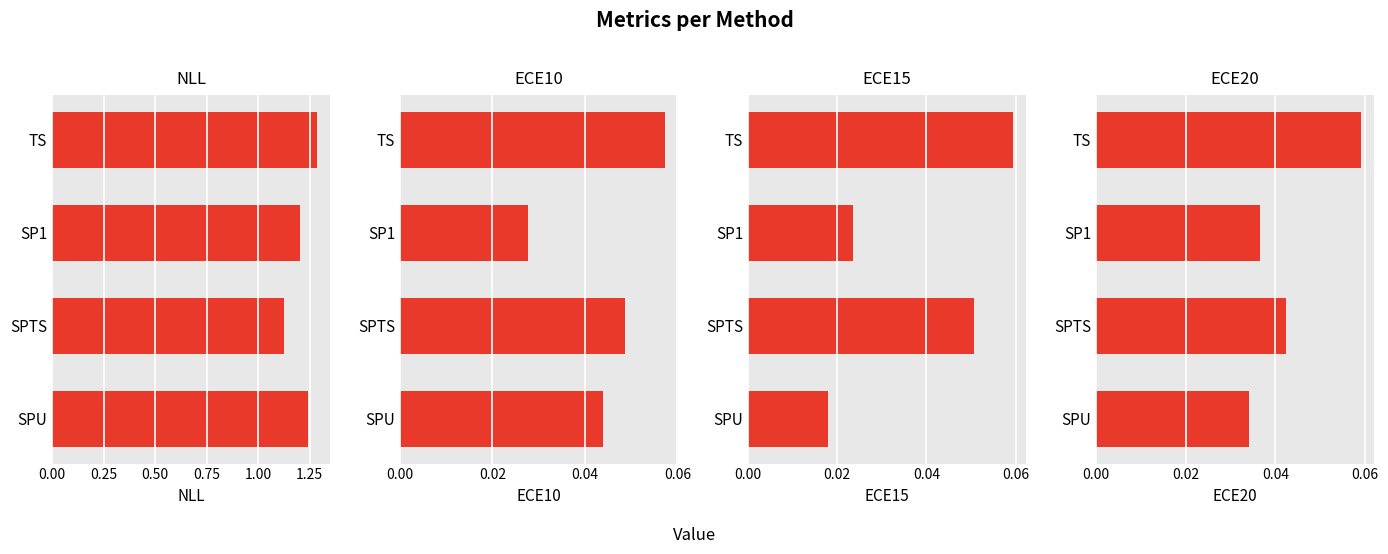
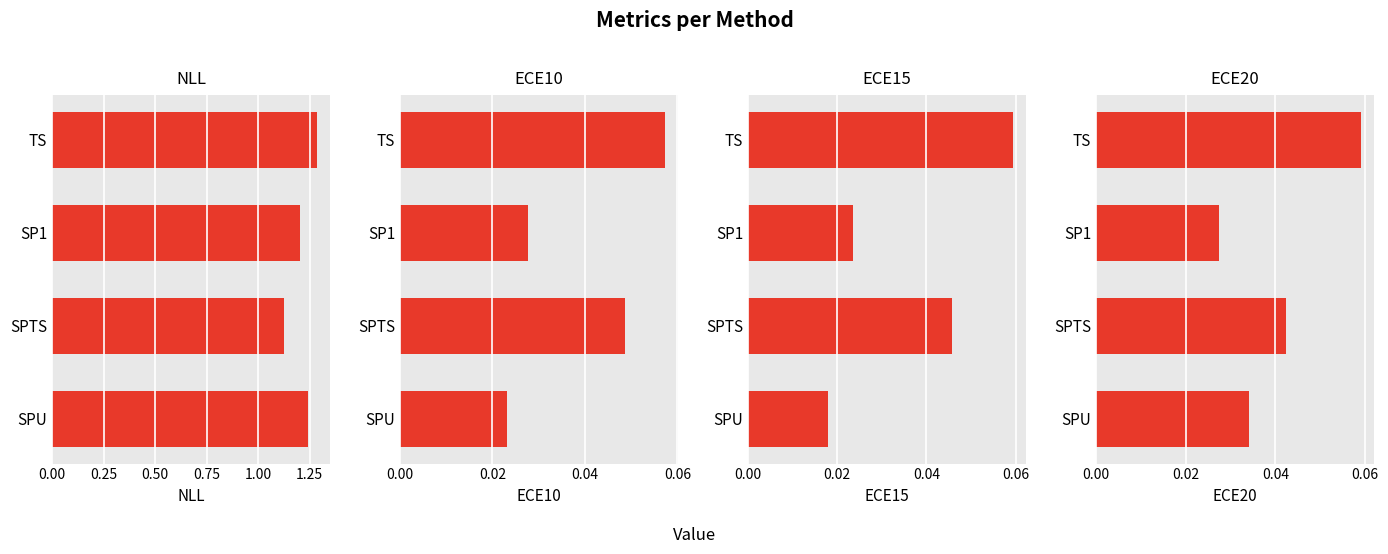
ECE10, SPU: 0.044 -> 0.023
ECE15, SPTS: 0.051 -> 0.046
ECE20, SP1: 0.037 -> 0.027
